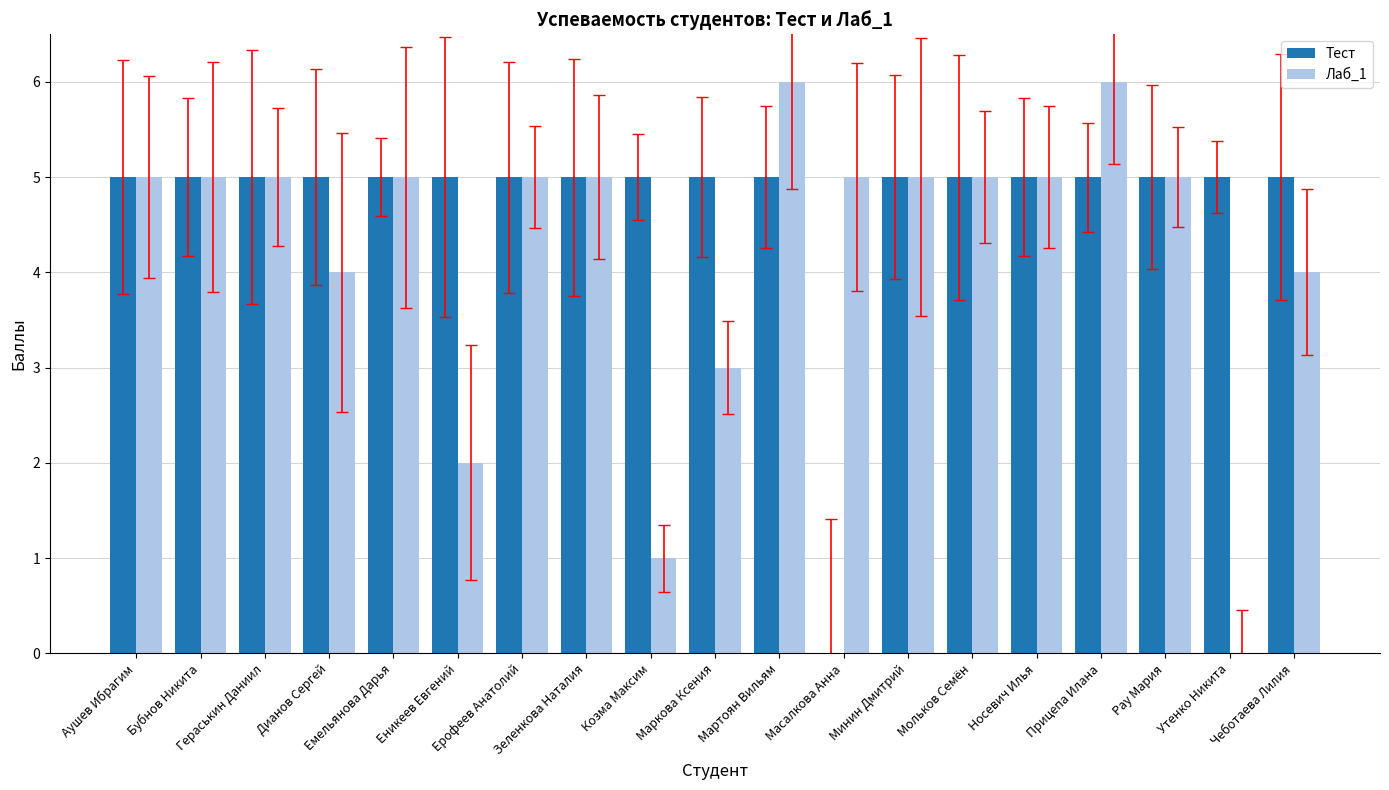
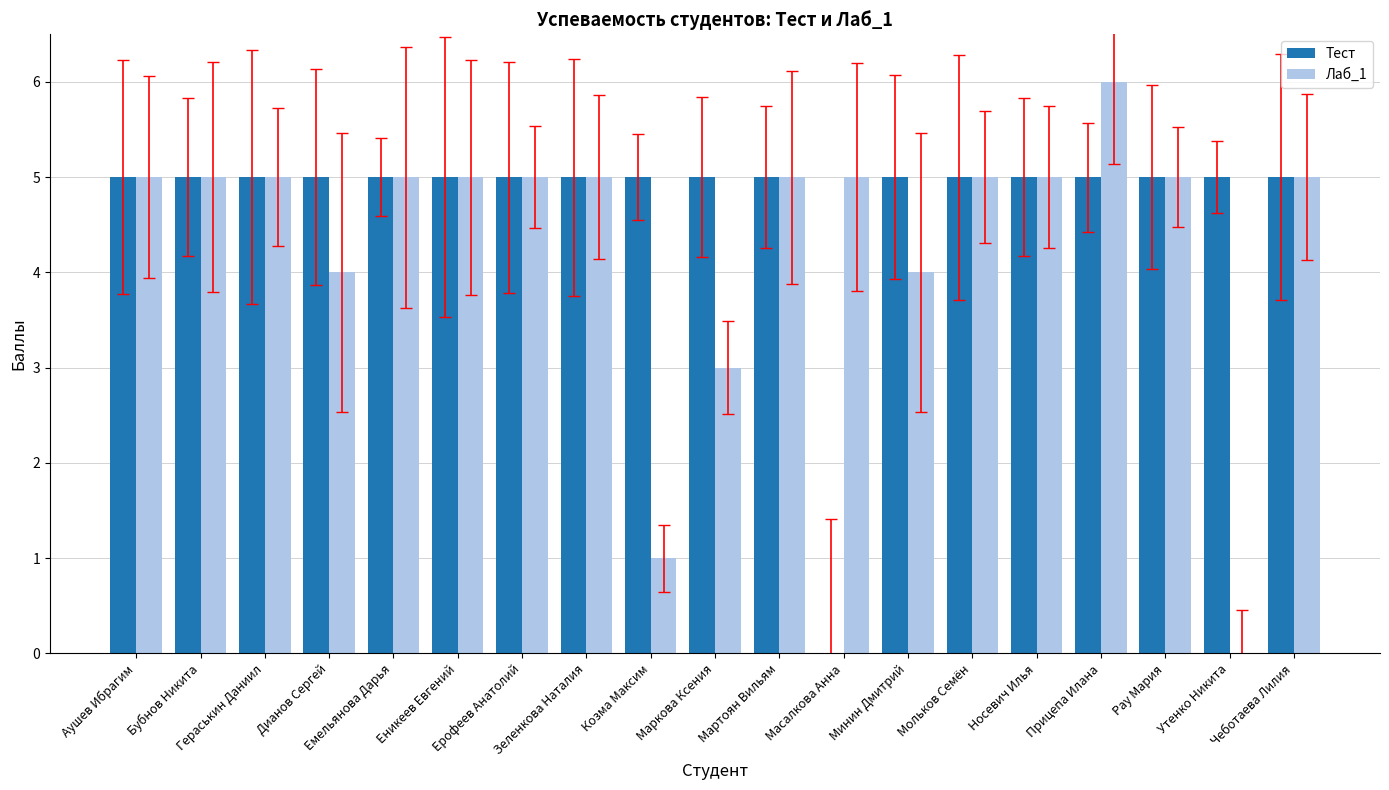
Лаб_1, Еникеев Евгений: 2 -> 5
Лаб_1, Мартоян Вильям: 6 -> 5
Лаб_1, Минин Дмитрий: 5 -> 4
Лаб_1, Чеботаева Лилия: 4 -> 5
